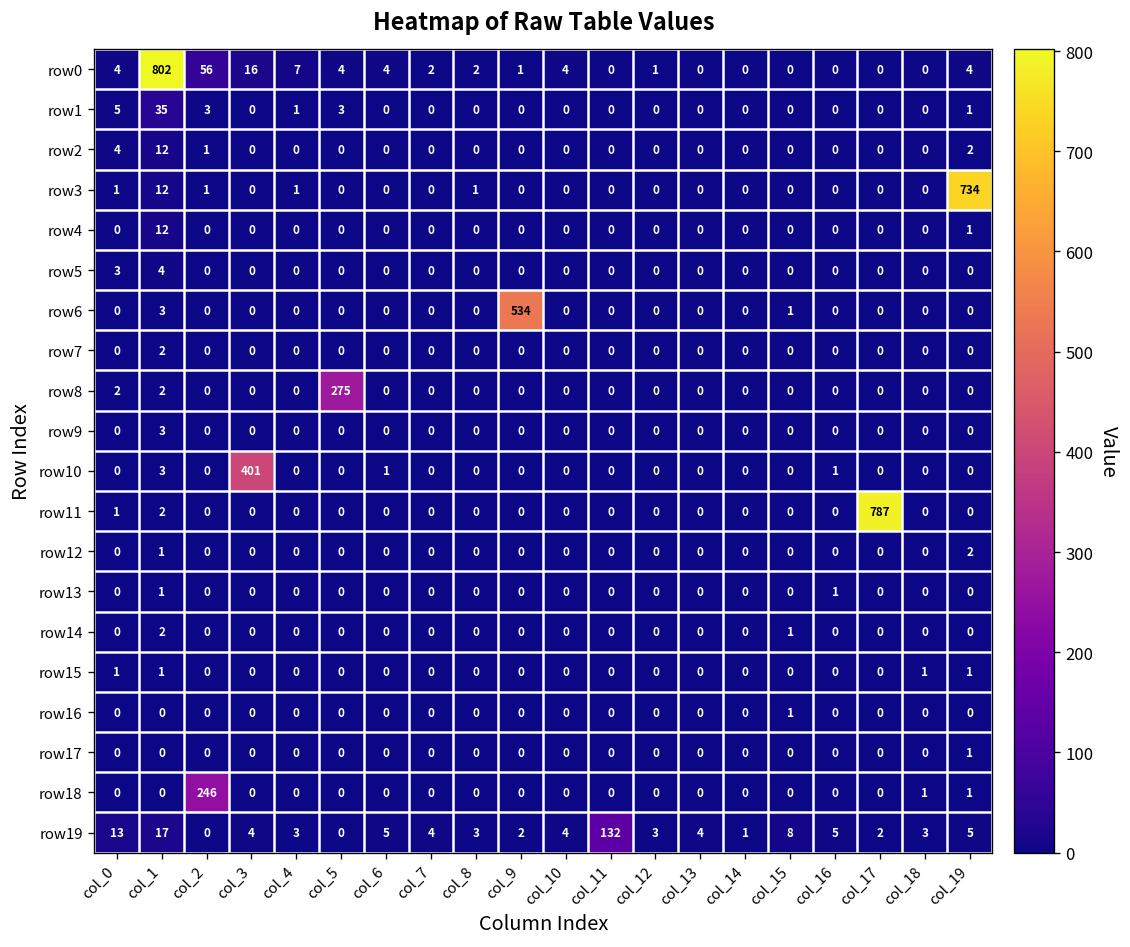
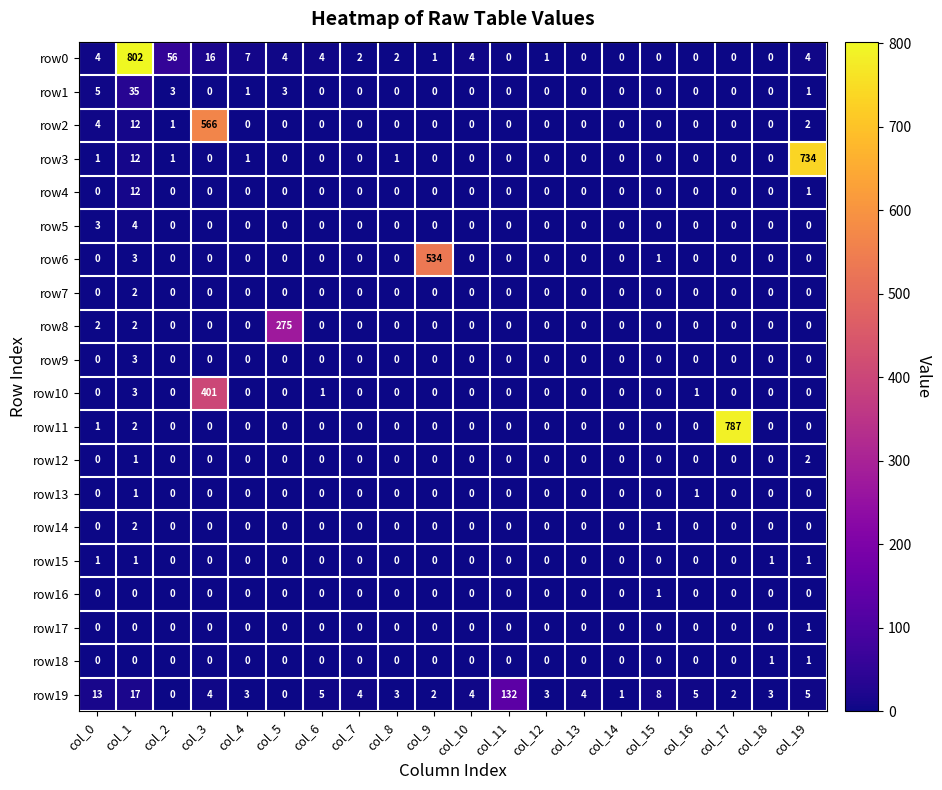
row2, col_3: 0 -> 566
row18, col_2: 246 -> 0
